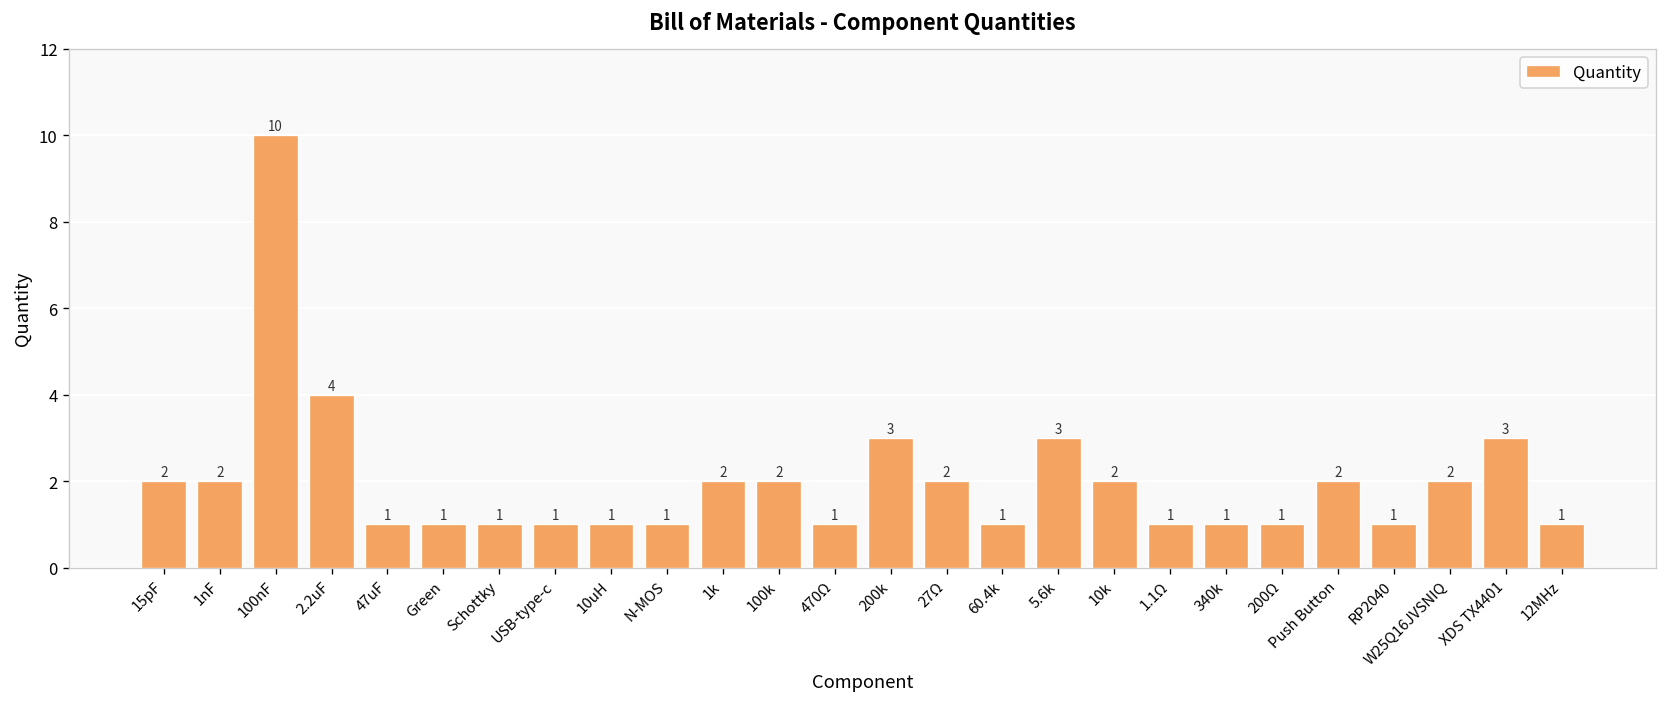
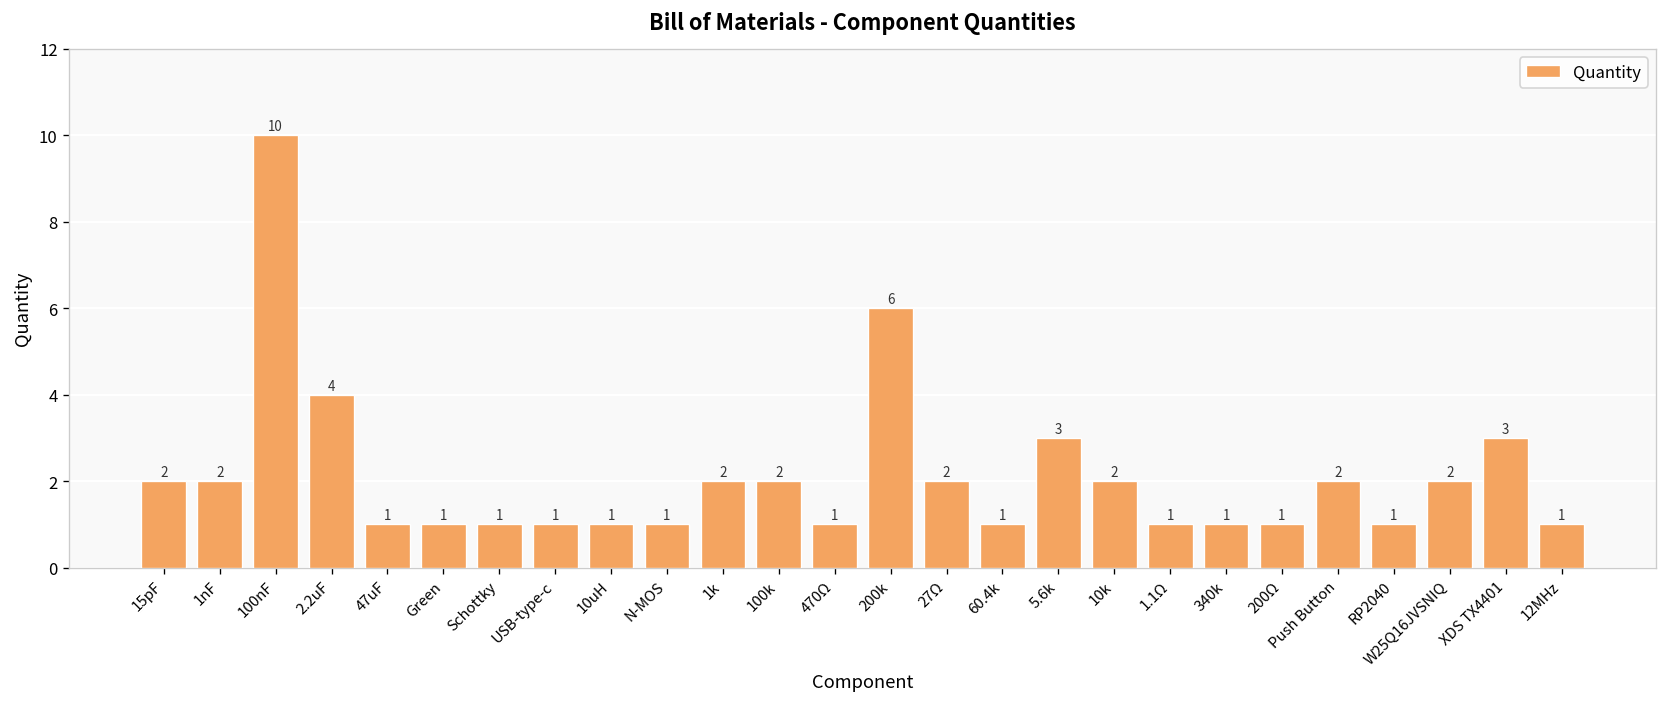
200k: 3 -> 6
